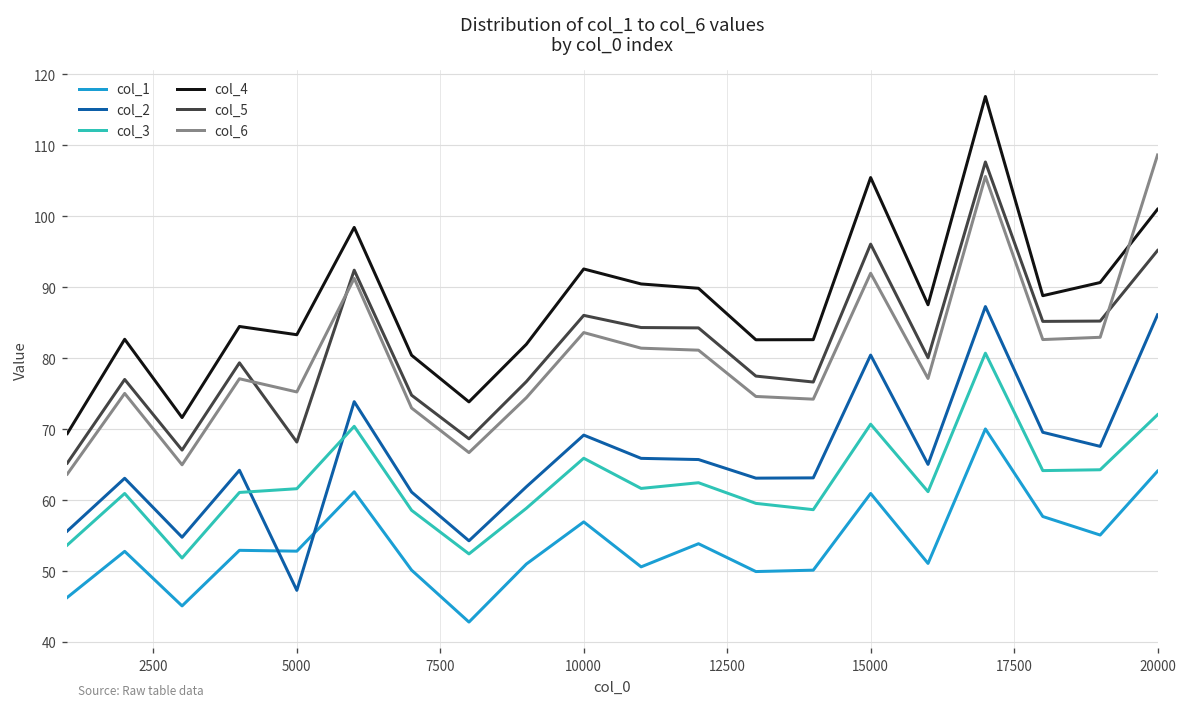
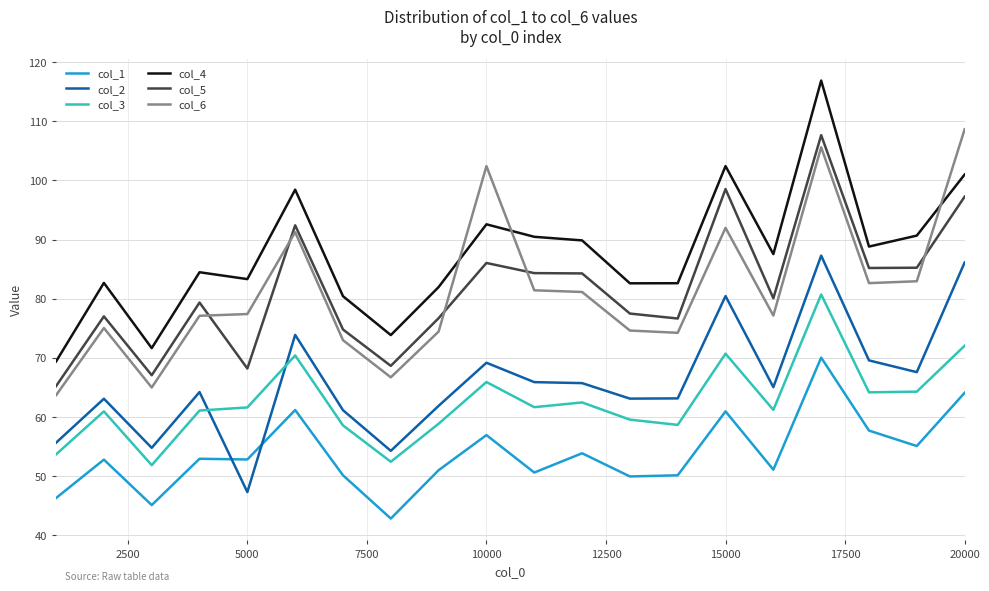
col_6, 5000: 75 -> 77
col_6, 10000: 84 -> 102
col_4, 15000: 105 -> 102
col_5, 15000: 96 -> 99
col_5, 20000: 95 -> 97
